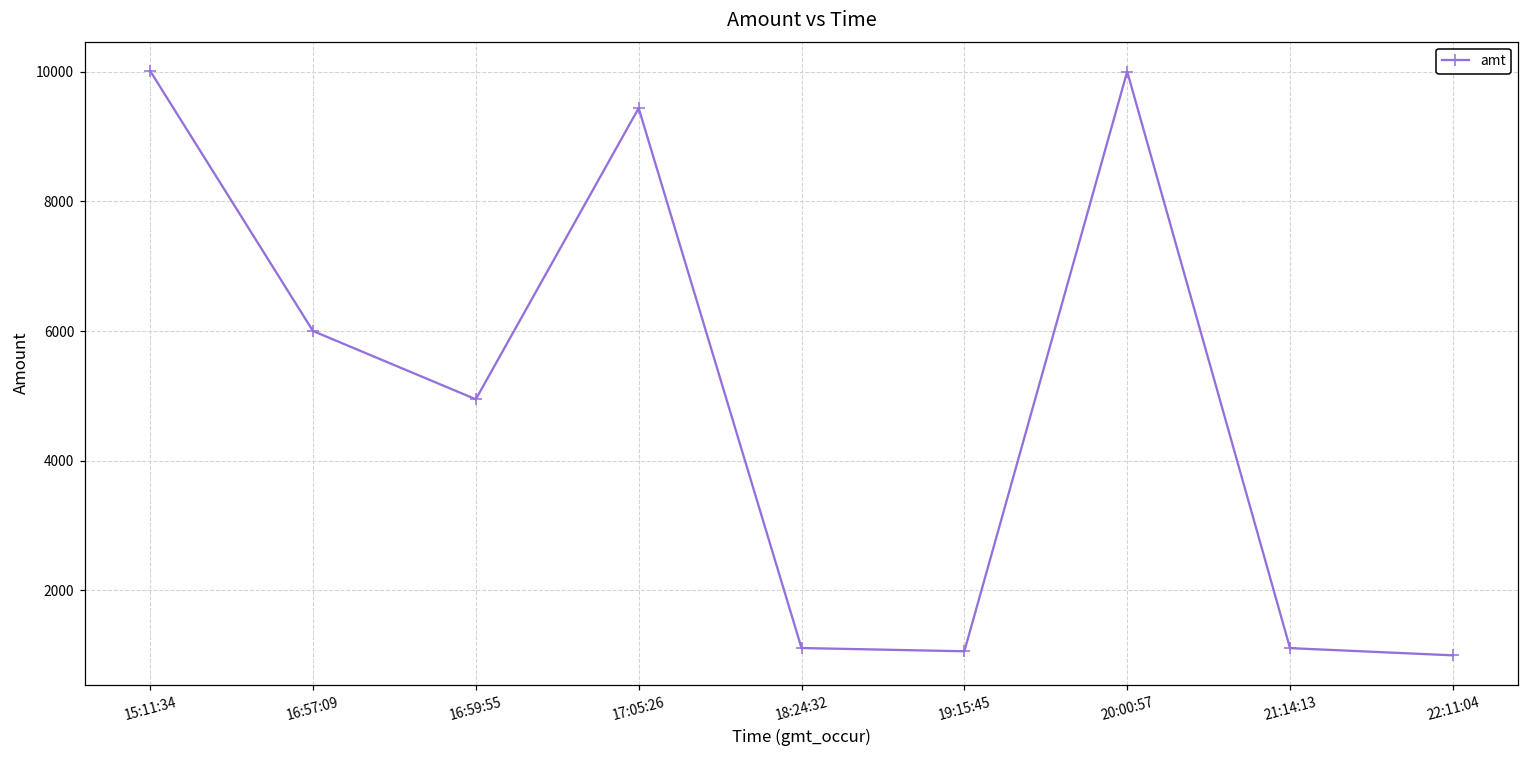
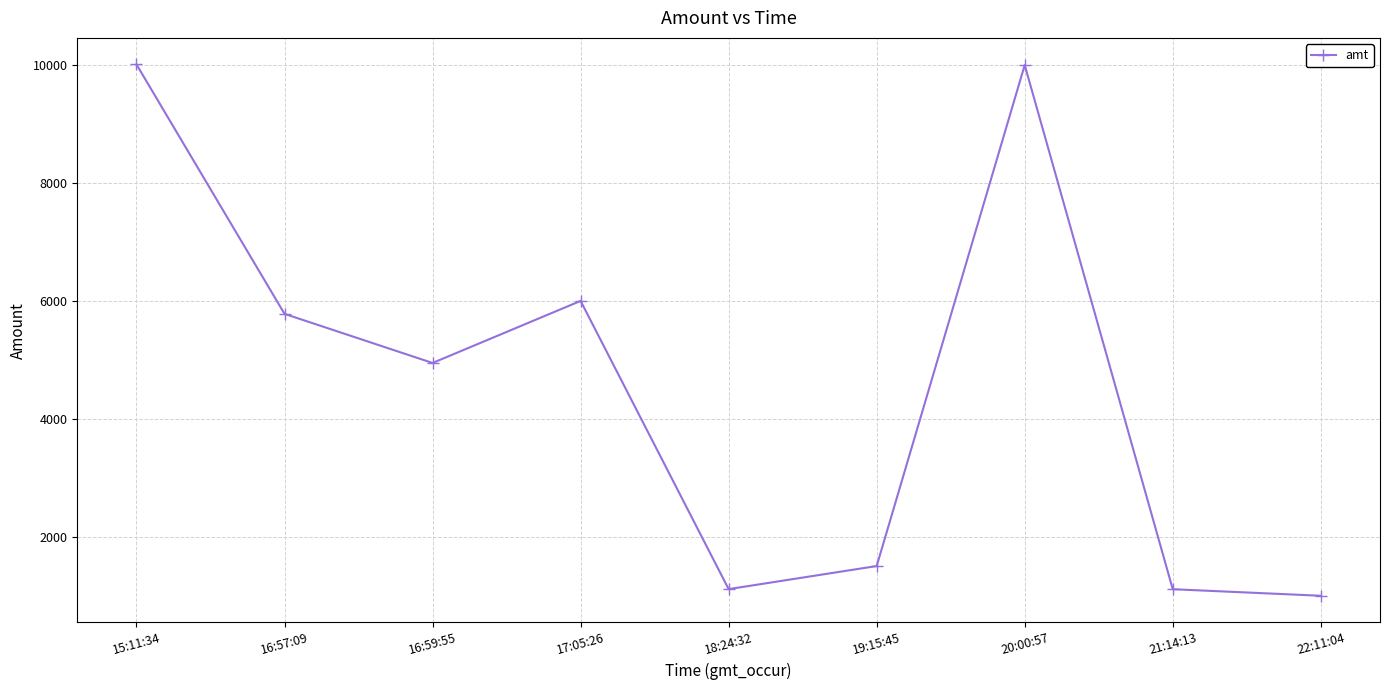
16:57:09: 6000 -> 5800
17:05:26: 9400 -> 6000
19:15:45: 1100 -> 1500
